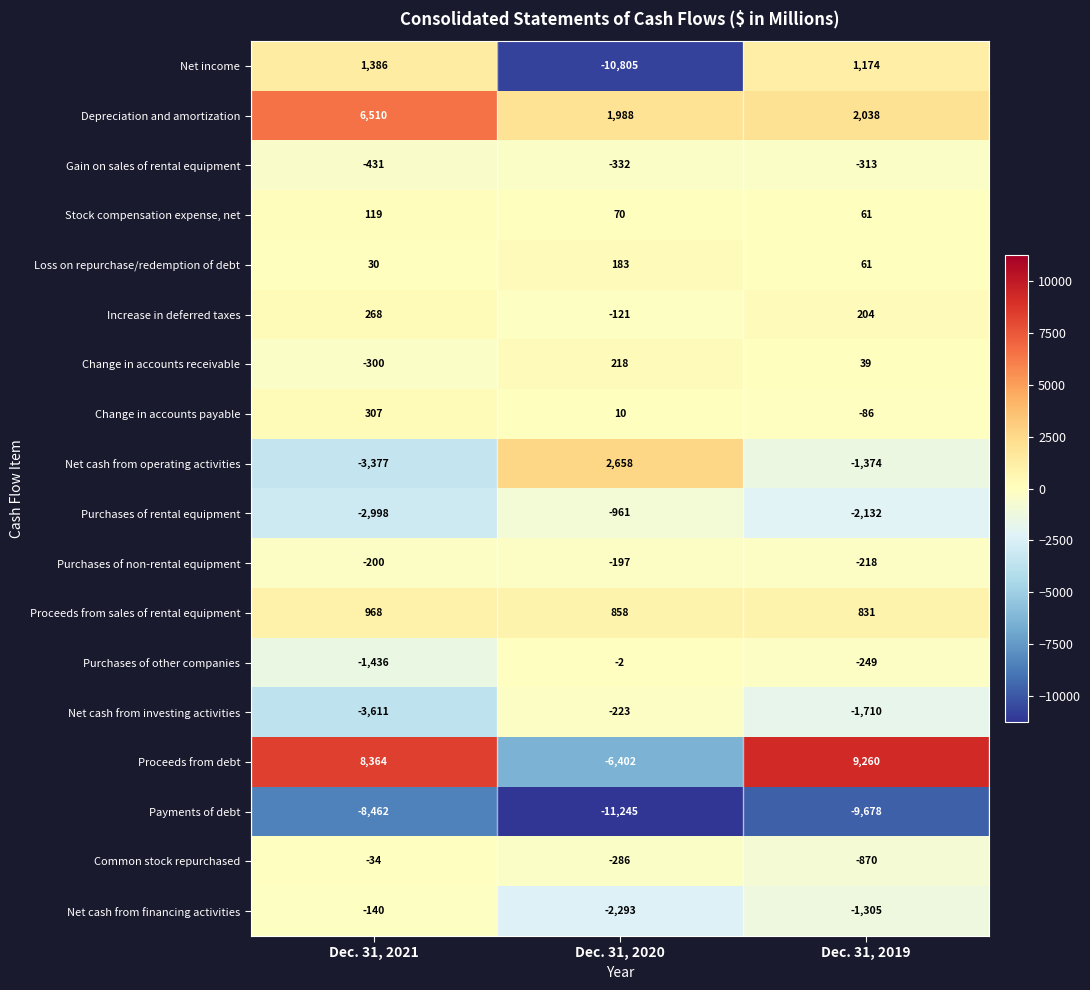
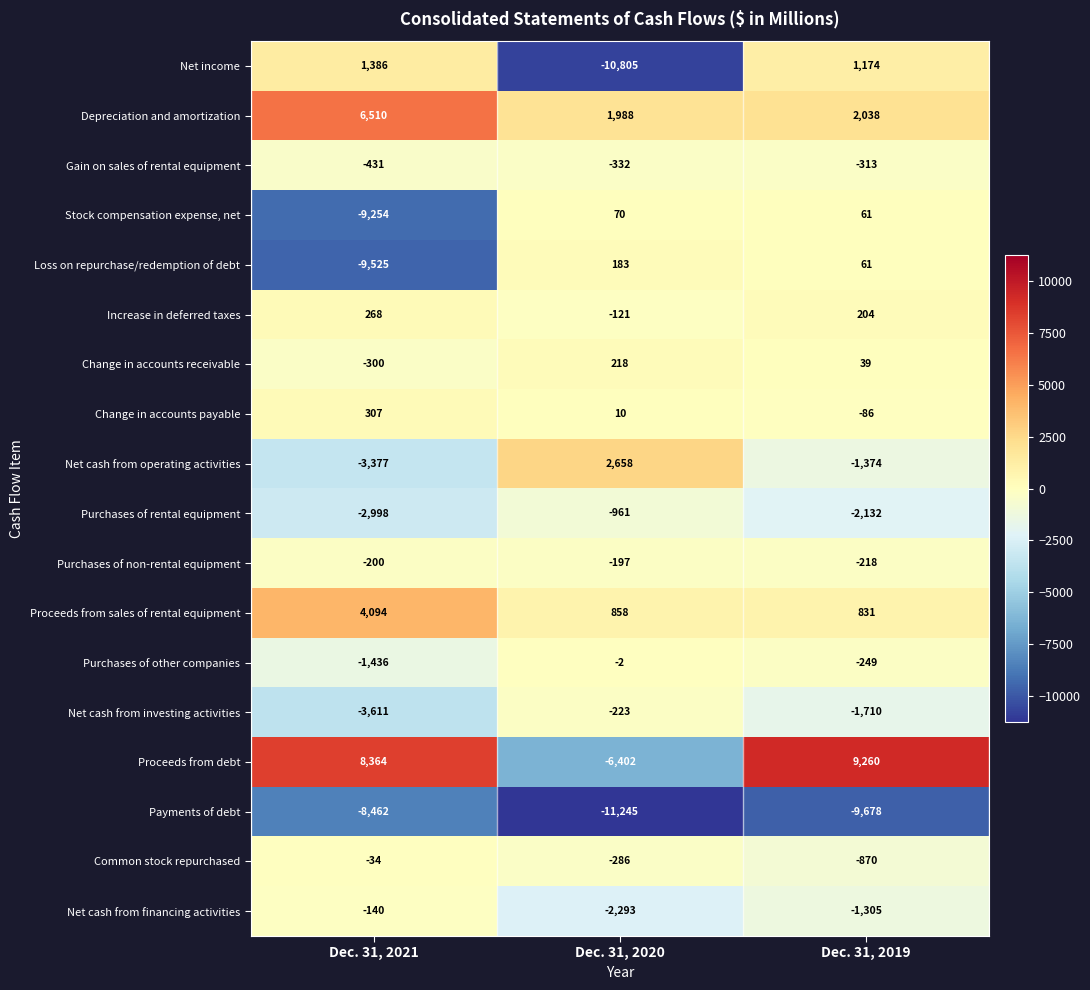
Stock compensation expense, net, Dec. 31, 2021: 119 -> -9,254
Loss on repurchase/redemption of debt, Dec. 31, 2021: 30 -> -9,525
Proceeds from sales of rental equipment, Dec. 31, 2021: 968 -> 4,094
